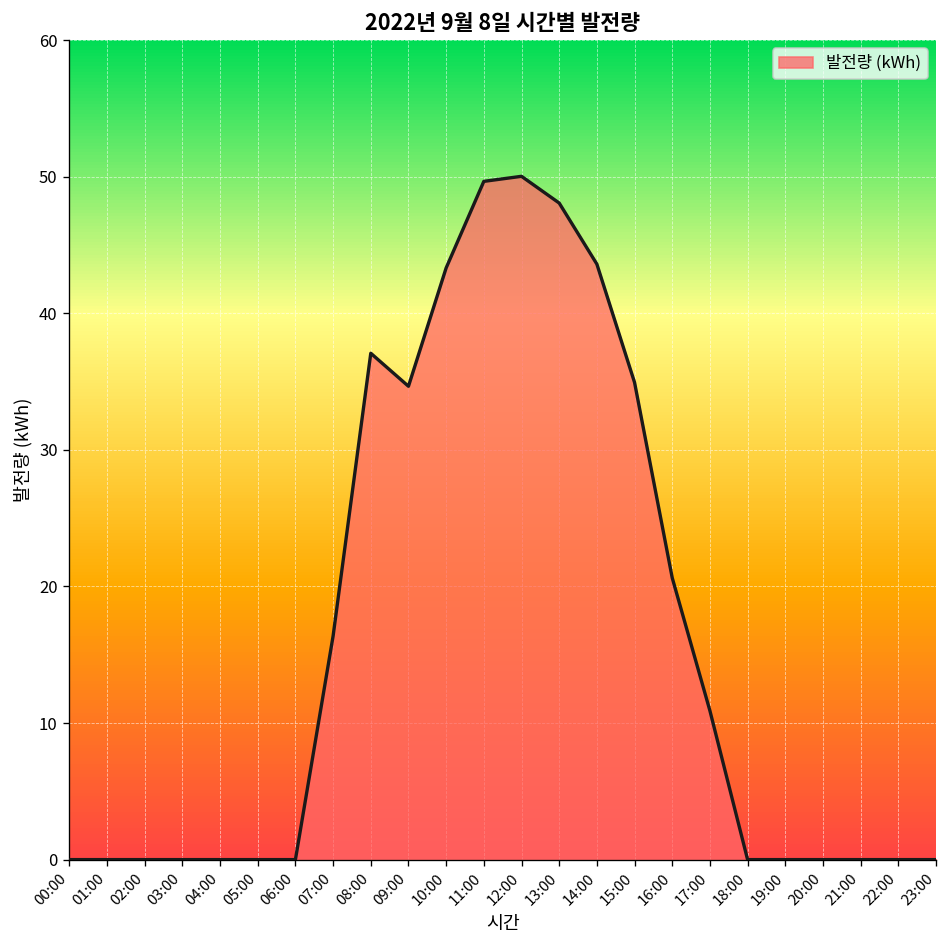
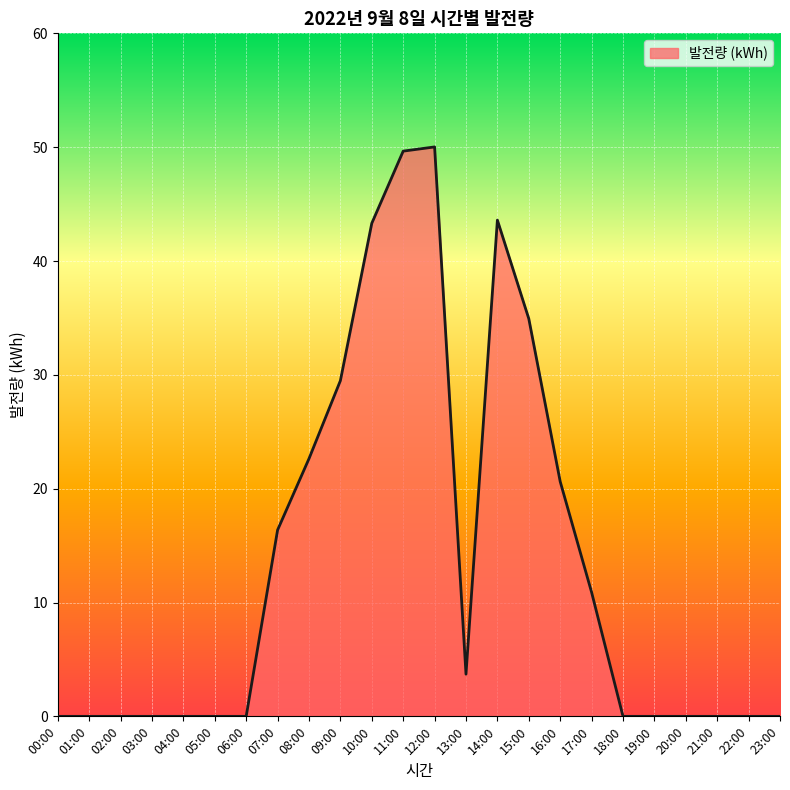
08:00: 37.1 -> 22.6
09:00: 34.7 -> 29.5
13:00: 48.1 -> 3.7
